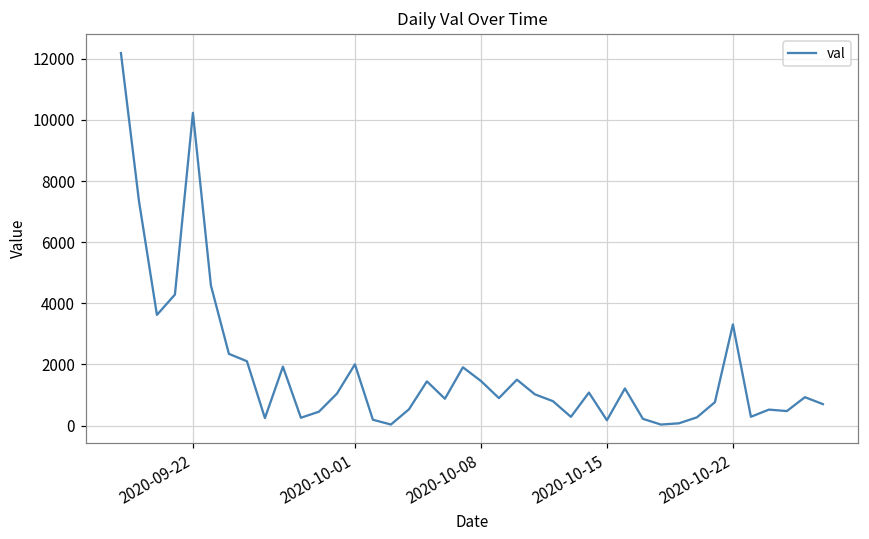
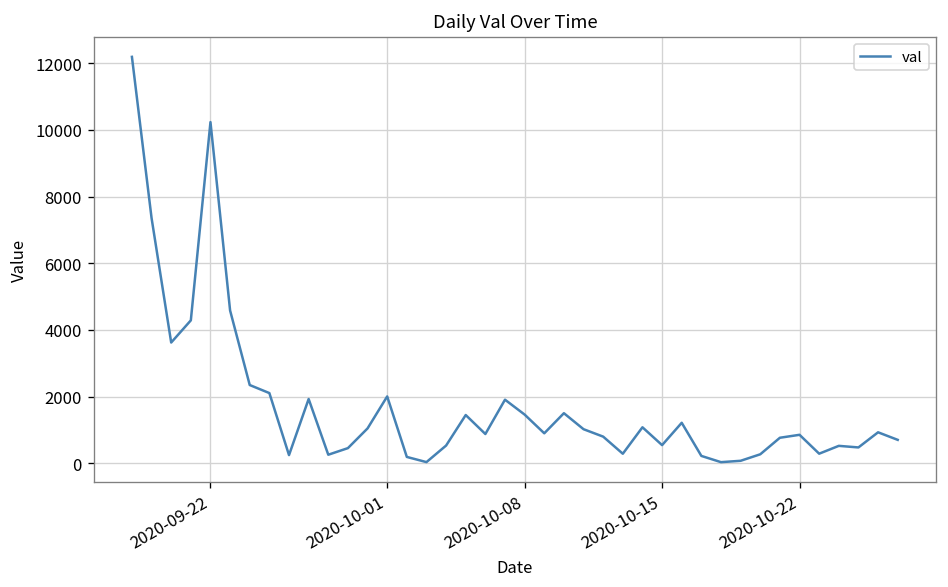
2020-10-15: 200 -> 500
2020-10-22: 3300 -> 900
